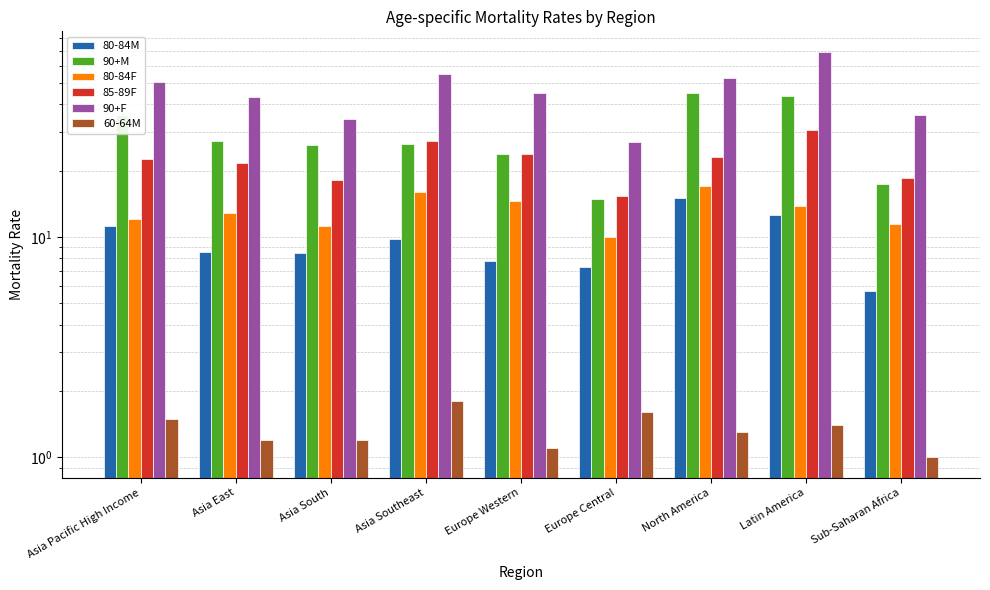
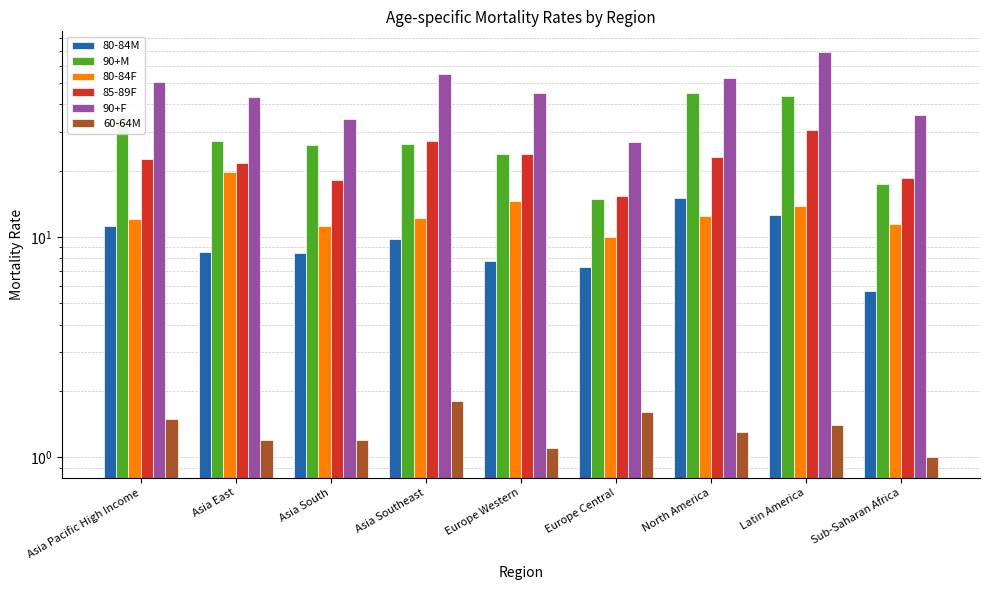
80-84F, Asia East: 13 -> 20
80-84F, Asia Southeast: 16 -> 12
80-84F, North America: 17 -> 13
